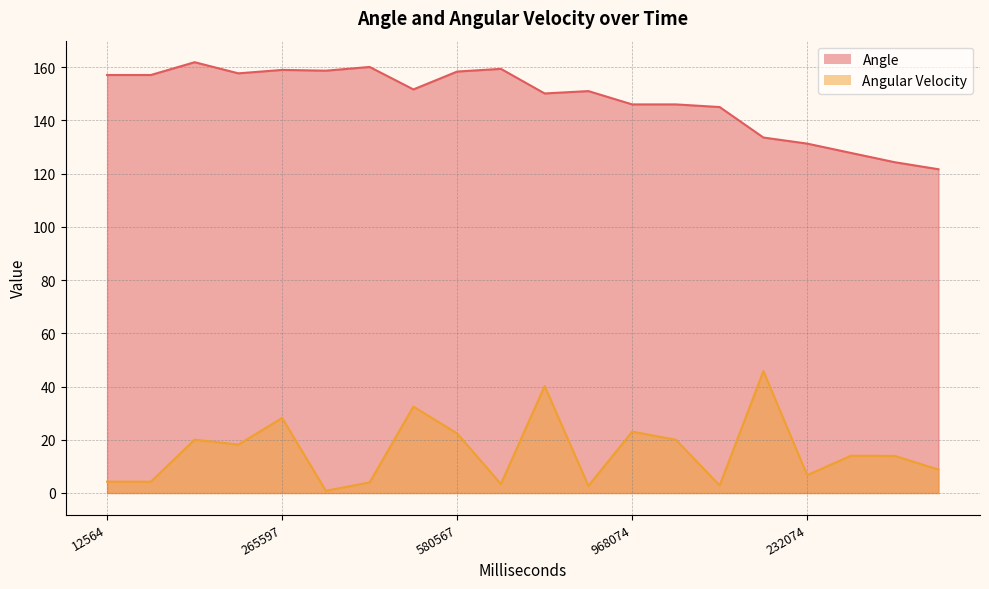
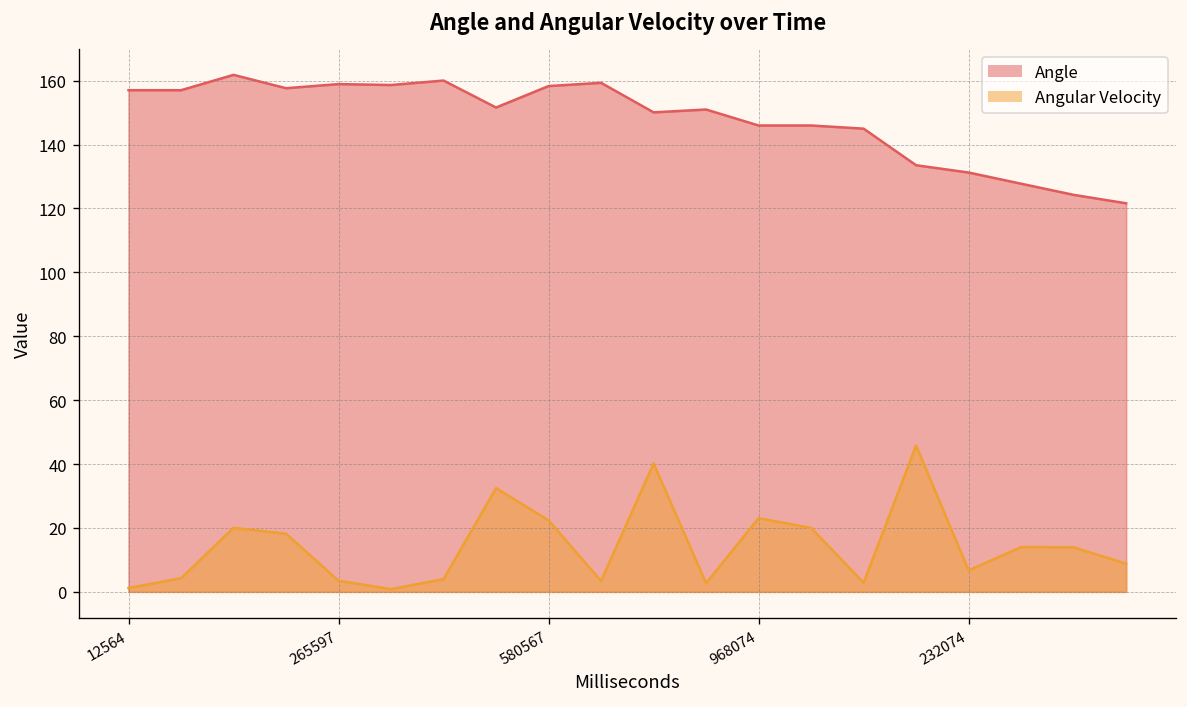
Angular Velocity, 12564: 4 -> 1
Angular Velocity, 265597: 28 -> 3
